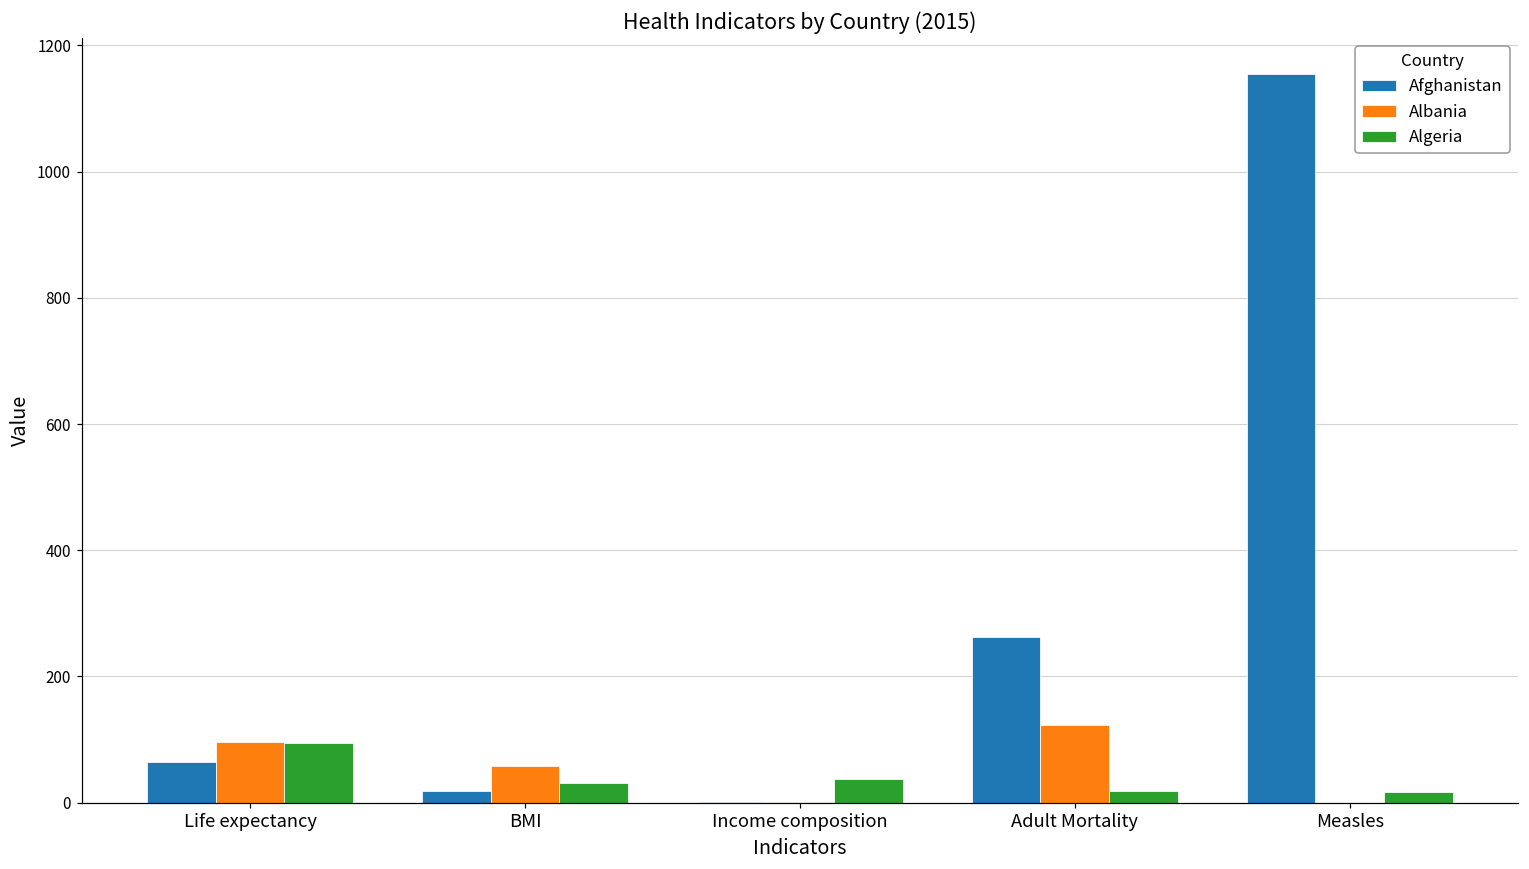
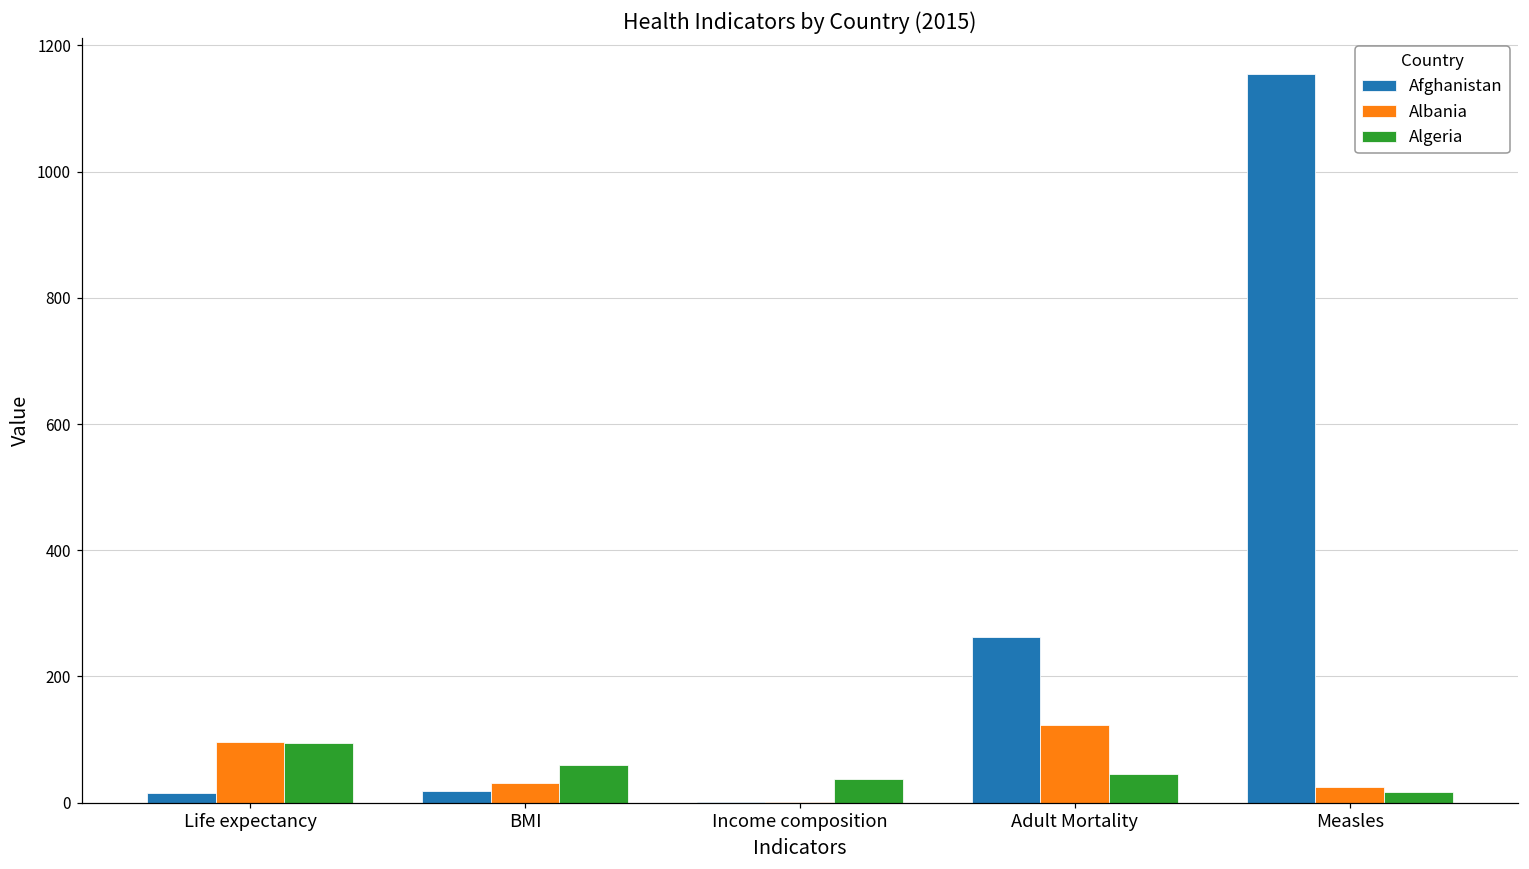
Afghanistan, Life expectancy: 70 -> 20
Albania, BMI: 60 -> 30
Algeria, BMI: 30 -> 60
Algeria, Adult Mortality: 20 -> 50
Albania, Measles: 0 -> 20
